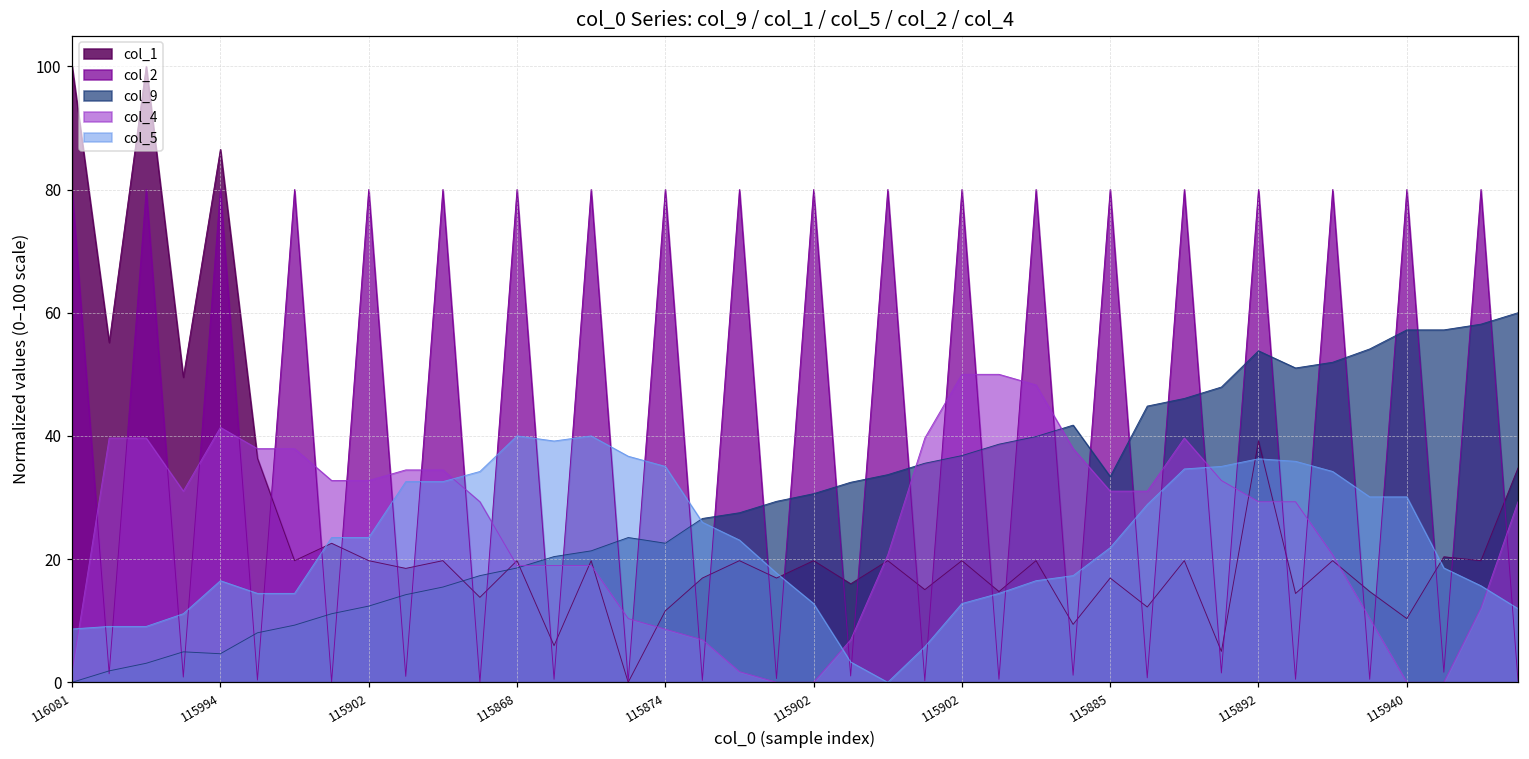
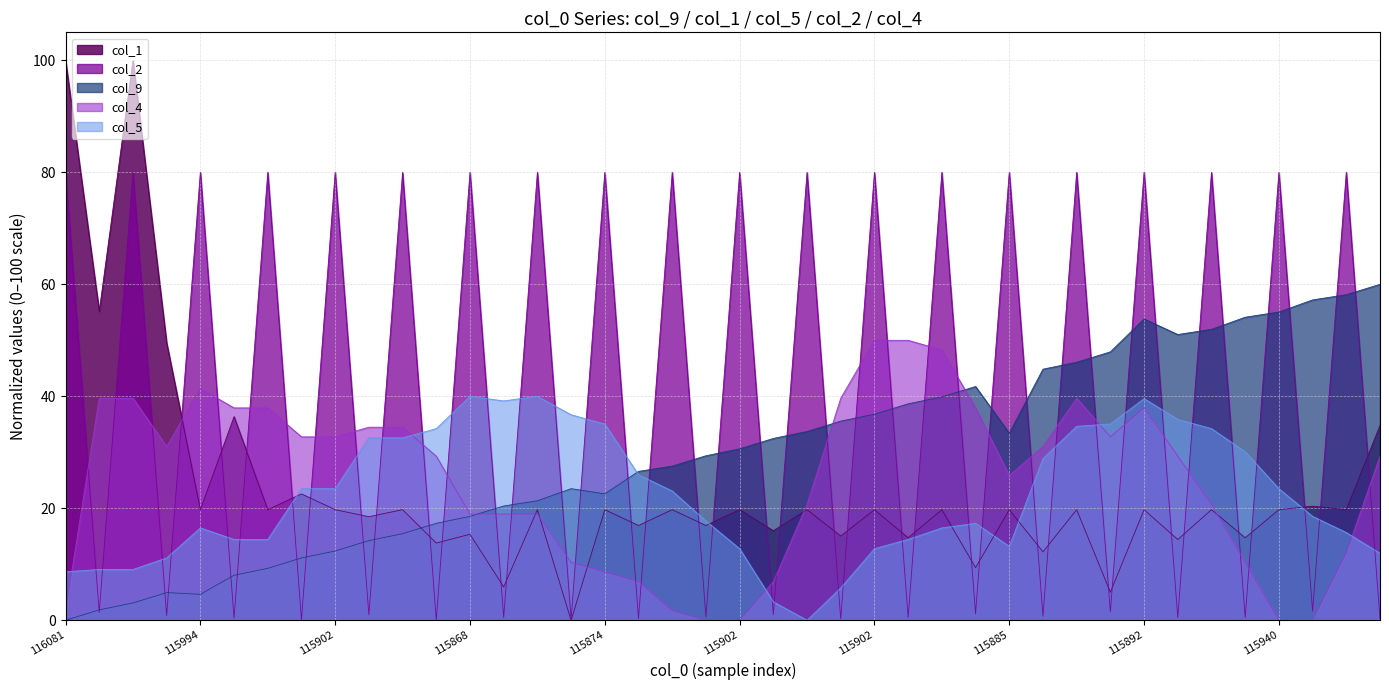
col_1, 115994: 87 -> 20
col_1, 115868: 20 -> 15
col_1, 115874: 12 -> 20
col_1, 115885: 17 -> 20
col_4, 115885: 31 -> 26
col_5, 115885: 22 -> 13
col_1, 115892: 39 -> 20
col_4, 115892: 29 -> 38
col_5, 115892: 36 -> 40
col_1, 115940: 10 -> 20
col_9, 115940: 57 -> 55
col_5, 115940: 30 -> 24
